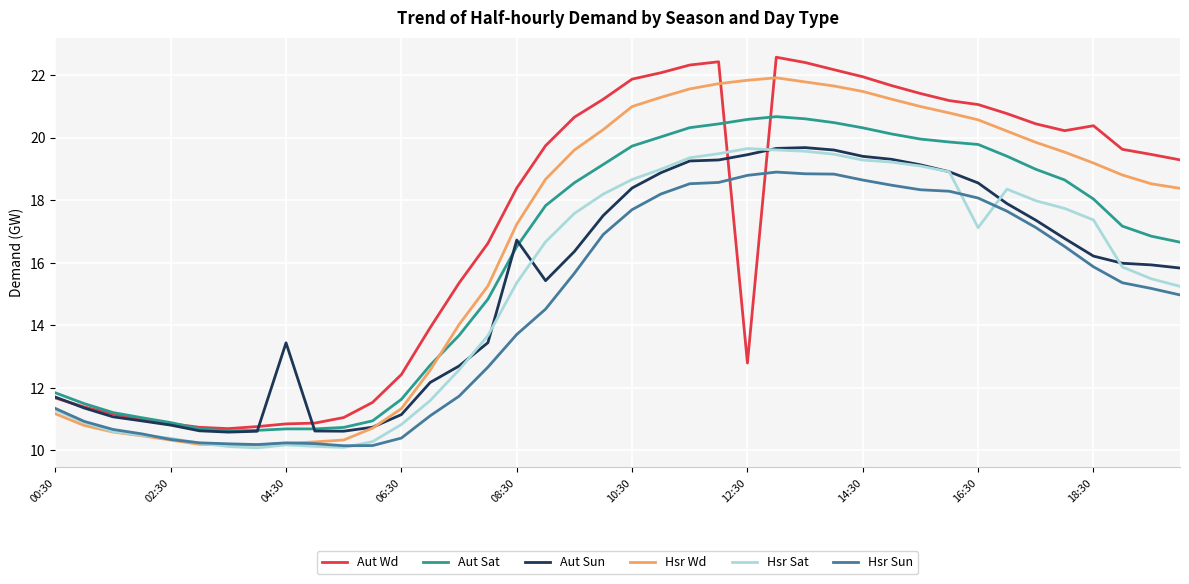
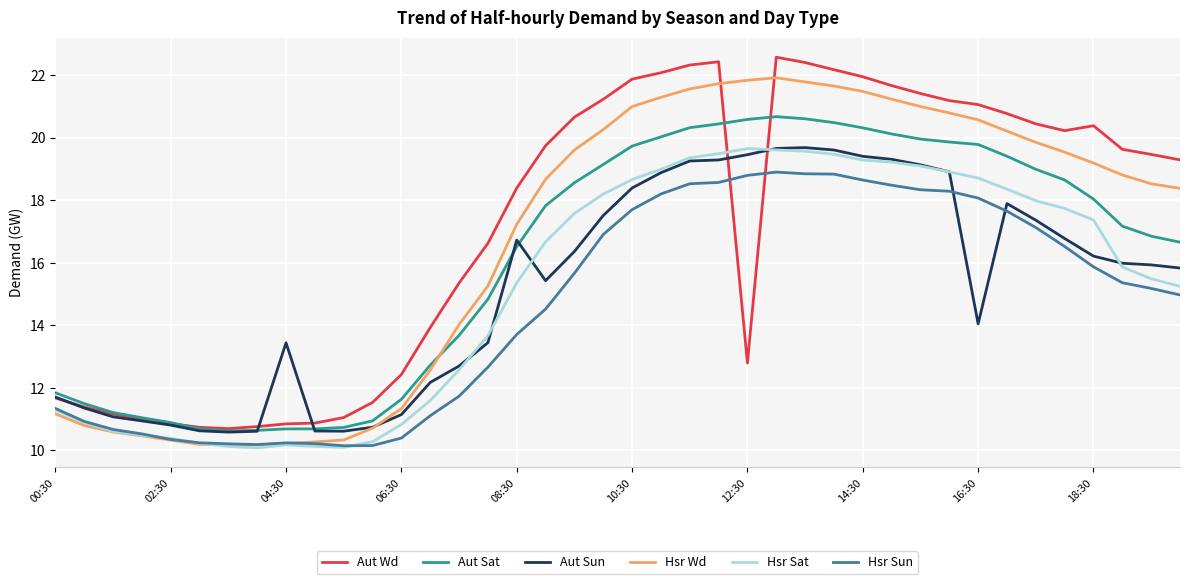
Aut Sun, 16:30: 18.6 -> 14.1
Hsr Sat, 16:30: 17.1 -> 18.7
